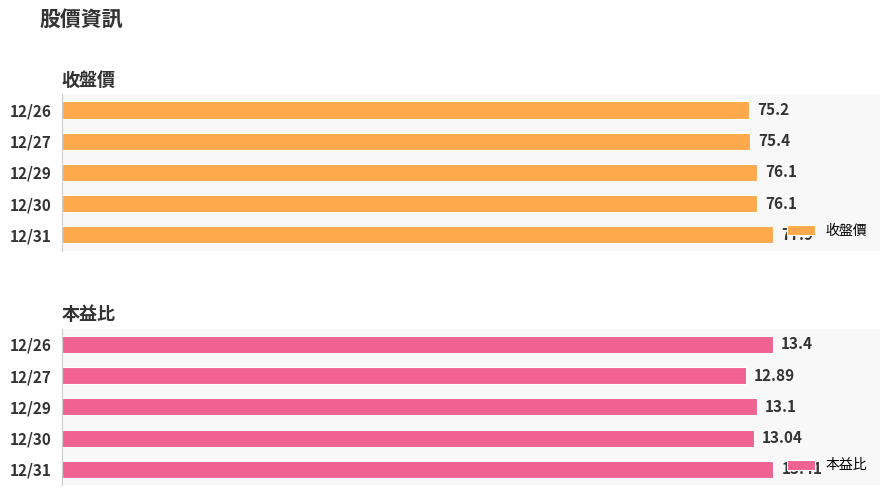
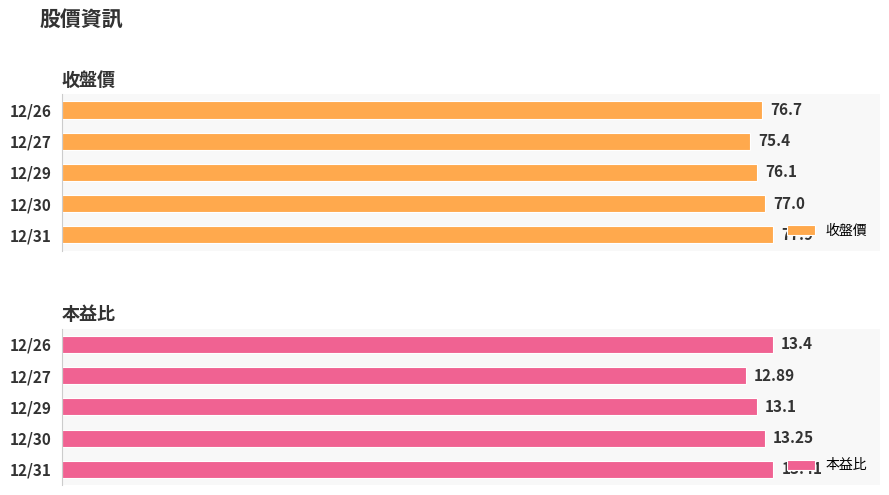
收盤價, 收盤價, 12/26: 75.2 -> 76.7
收盤價, 收盤價, 12/30: 76.1 -> 77.0
本益比, 本益比, 12/30: 13.04 -> 13.25
